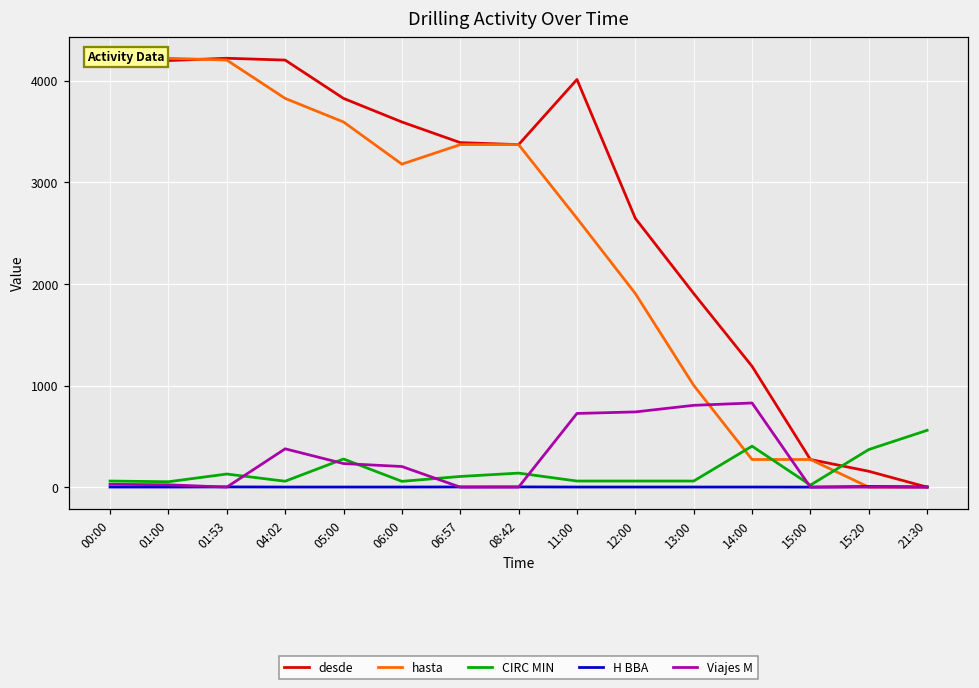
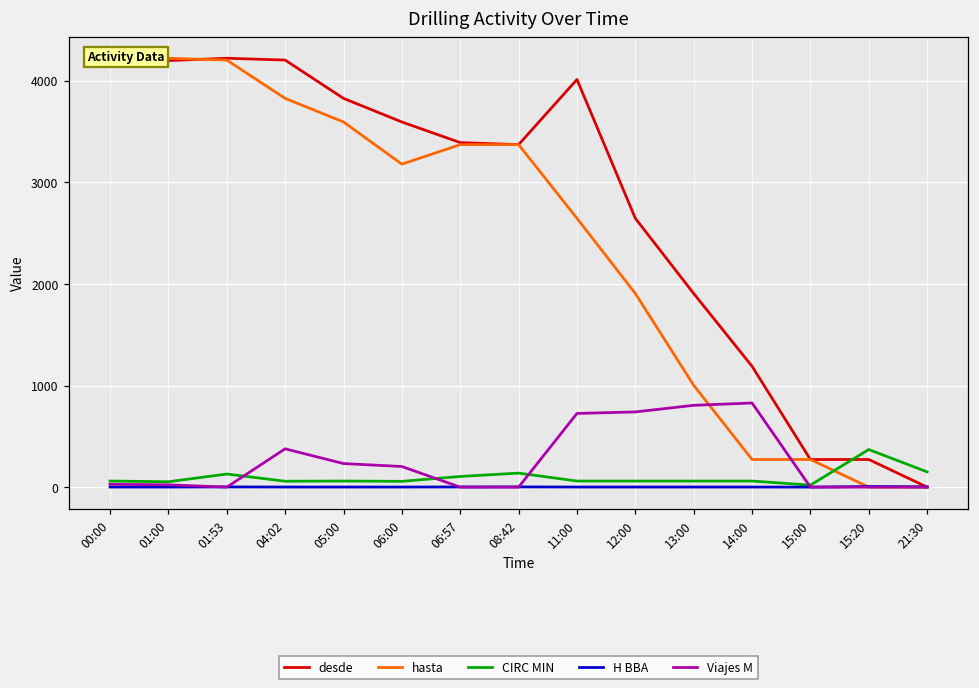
CIRC MIN, 05:00: 300 -> 100
CIRC MIN, 14:00: 400 -> 100
desde, 15:20: 200 -> 300
CIRC MIN, 21:30: 600 -> 200
